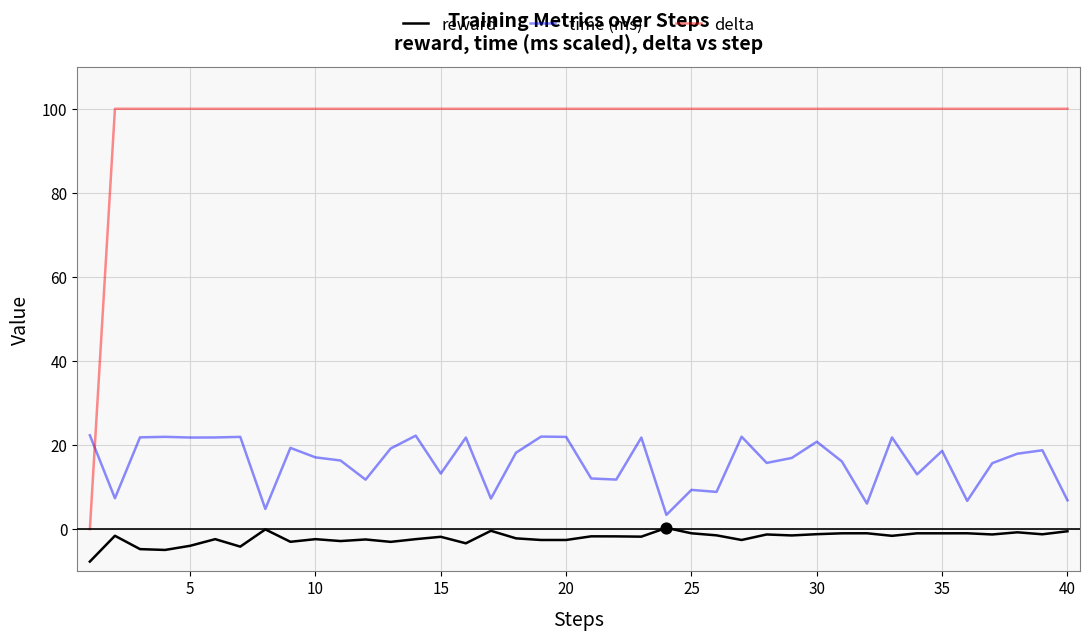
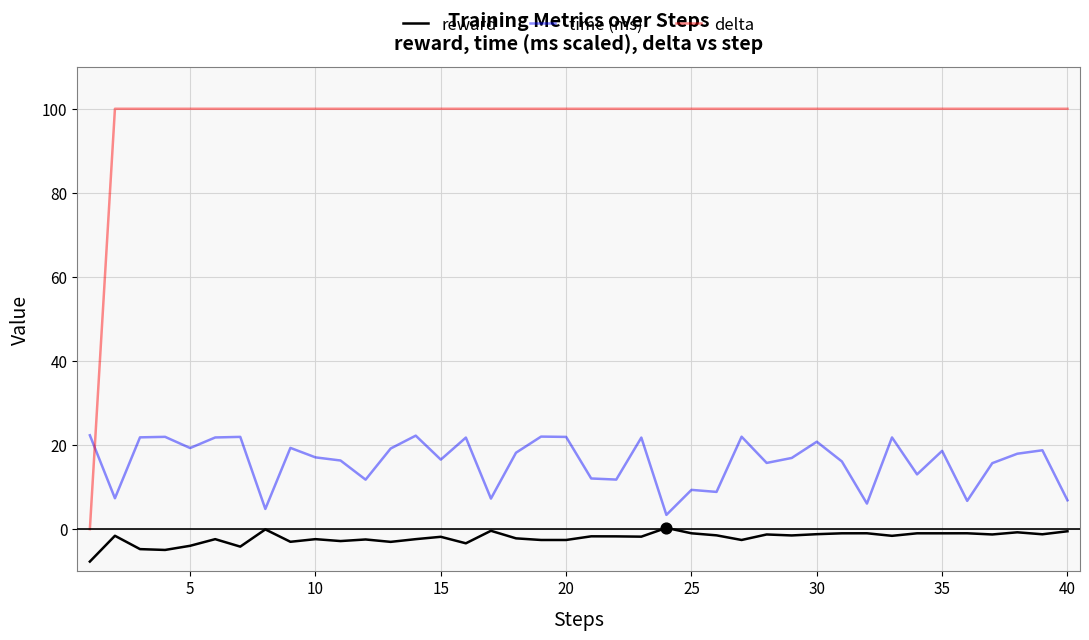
time (ms), 5: 22 -> 19
time (ms), 15: 13 -> 17
